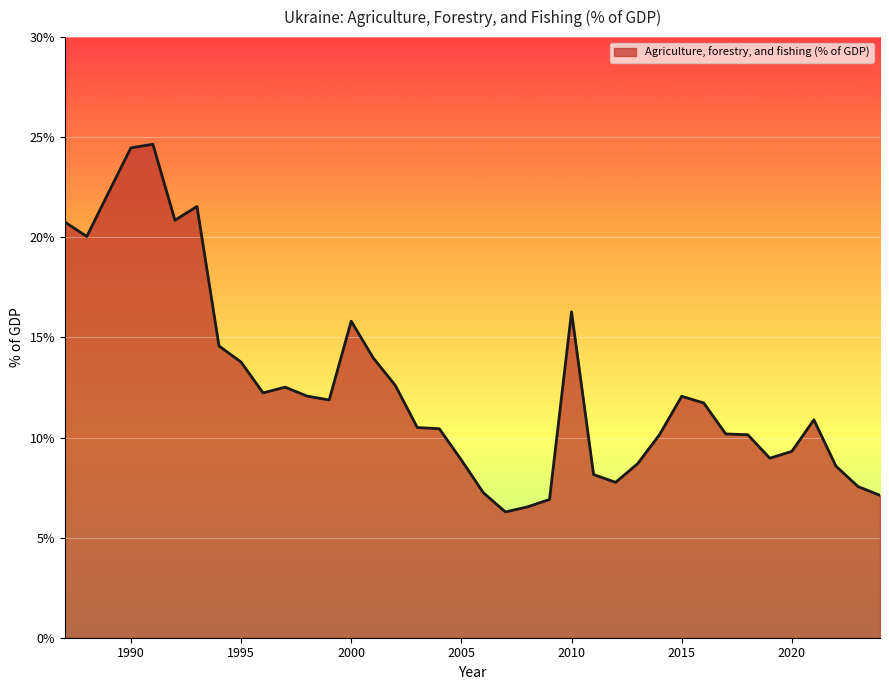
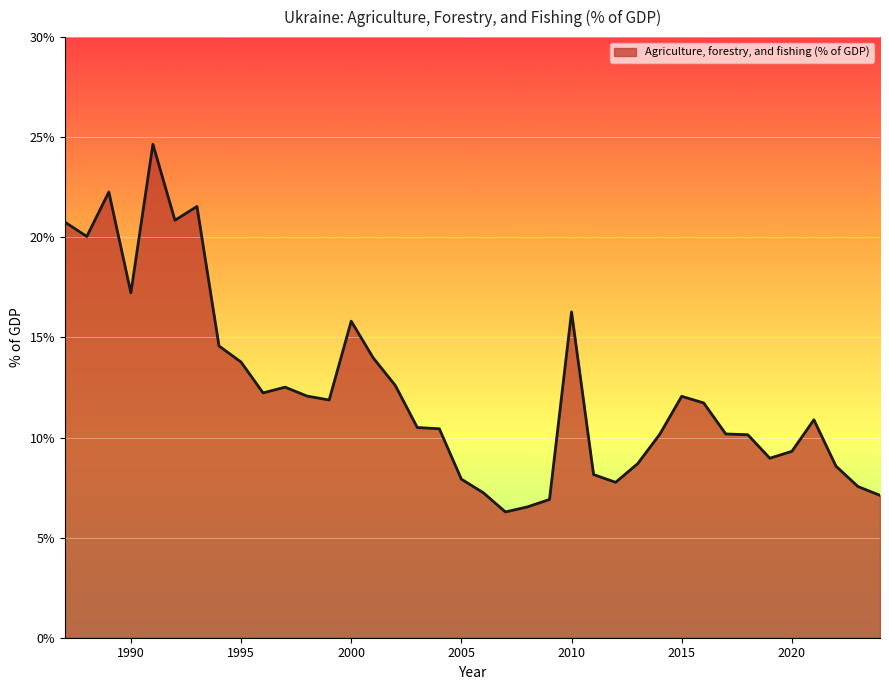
1990: 24.5% -> 17.2%
2005: 8.9% -> 7.9%
